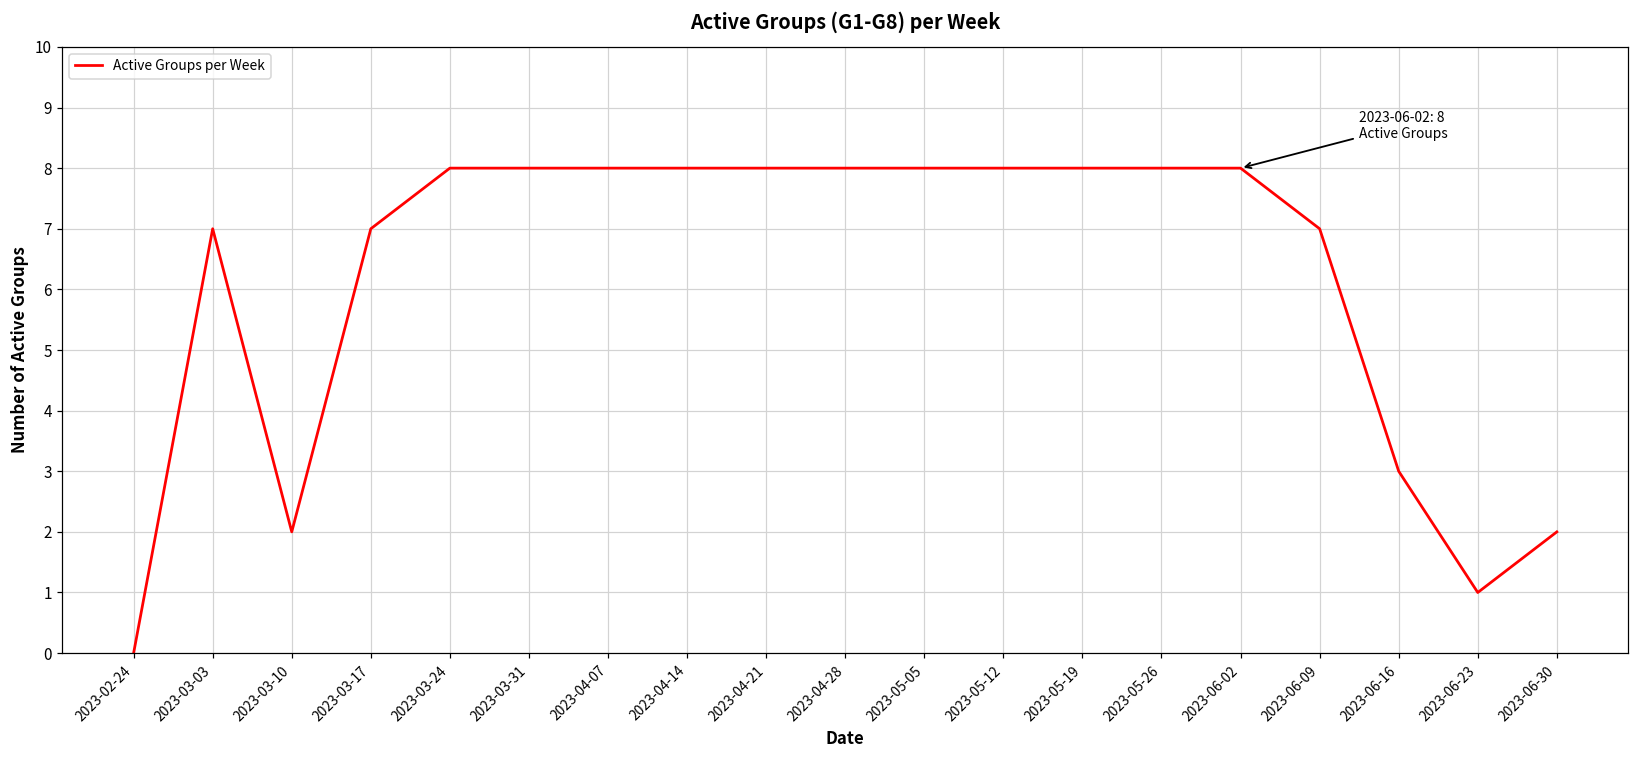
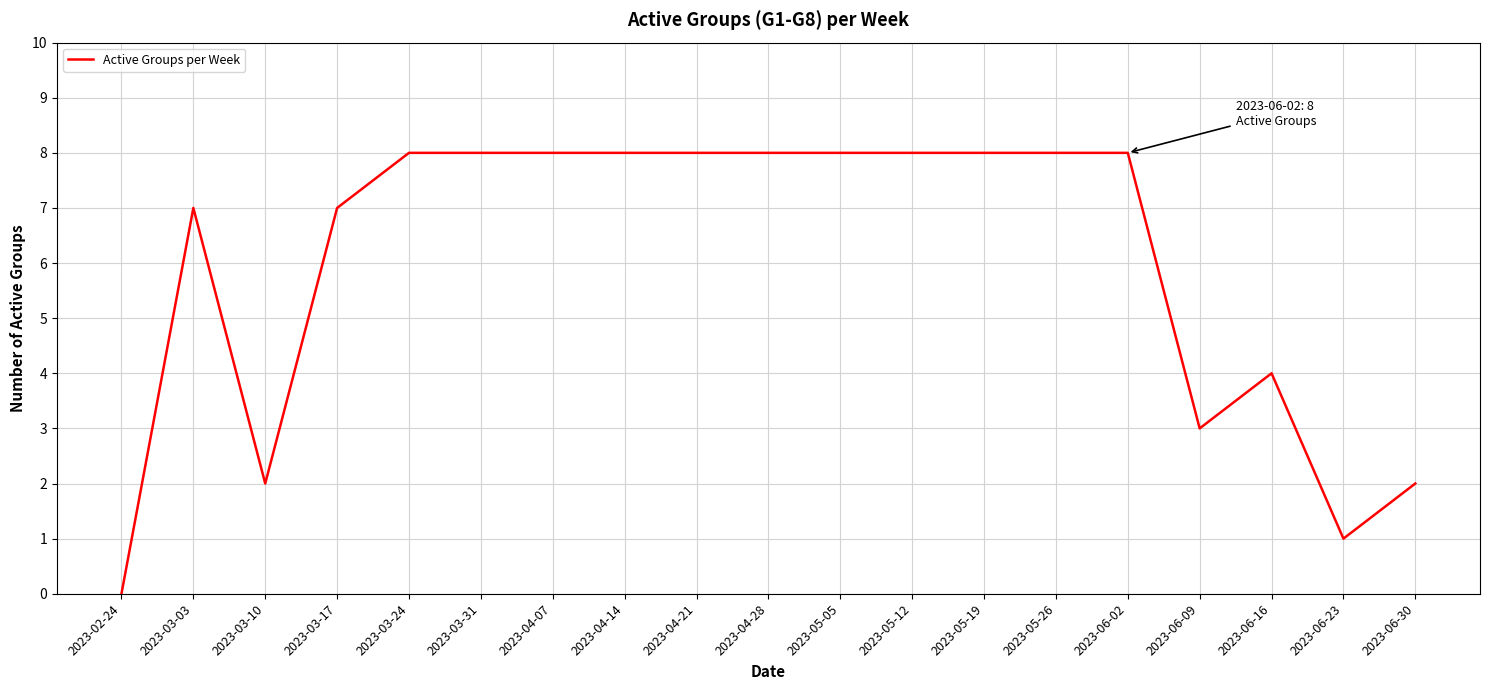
2023-06-09: 7 -> 3
2023-06-16: 3 -> 4
